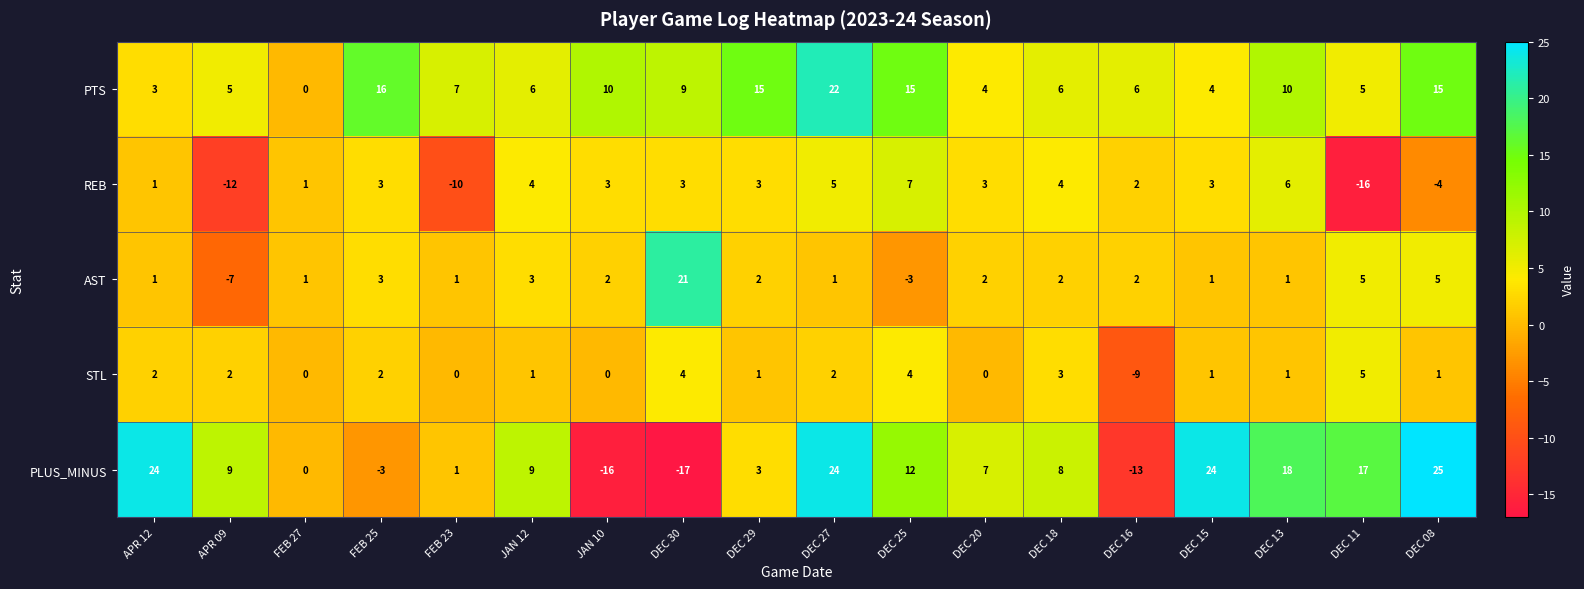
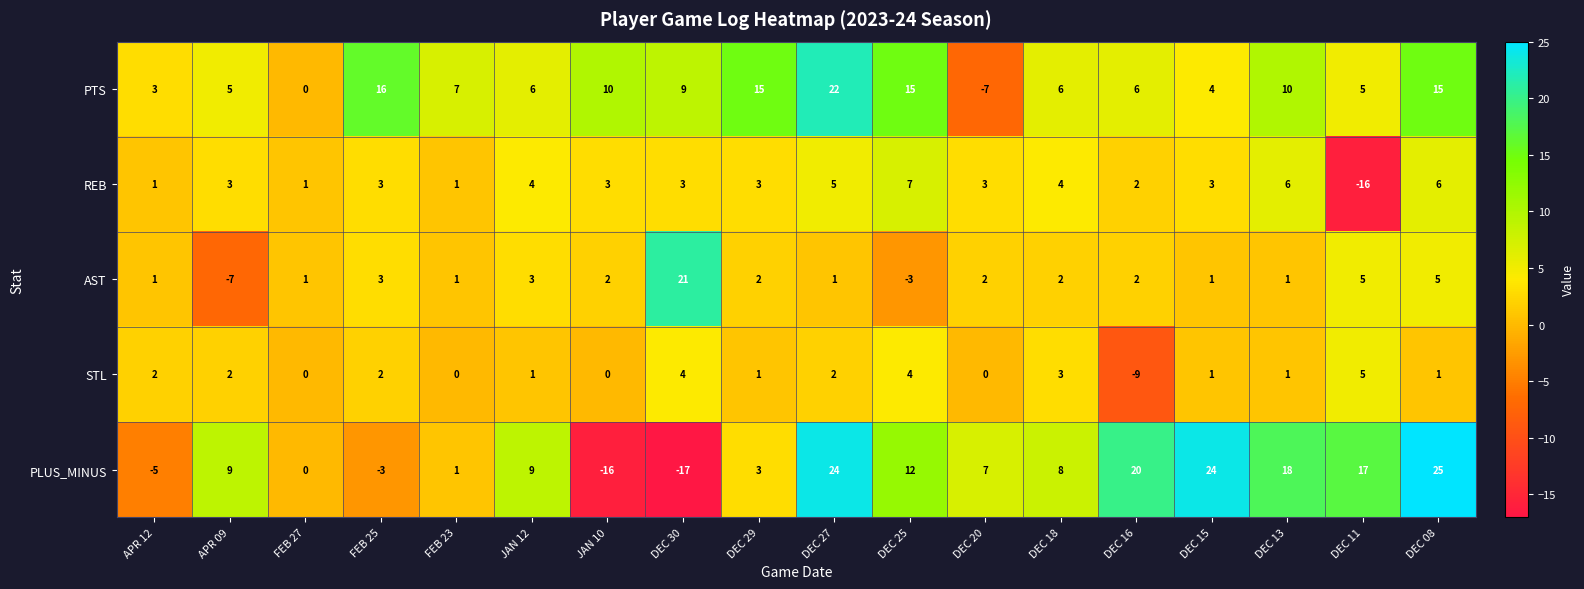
PTS, DEC 20: 4 -> -7
REB, APR 09: -12 -> 3
REB, FEB 23: -10 -> 1
REB, DEC 08: -4 -> 6
PLUS_MINUS, APR 12: 24 -> -5
PLUS_MINUS, DEC 16: -13 -> 20
